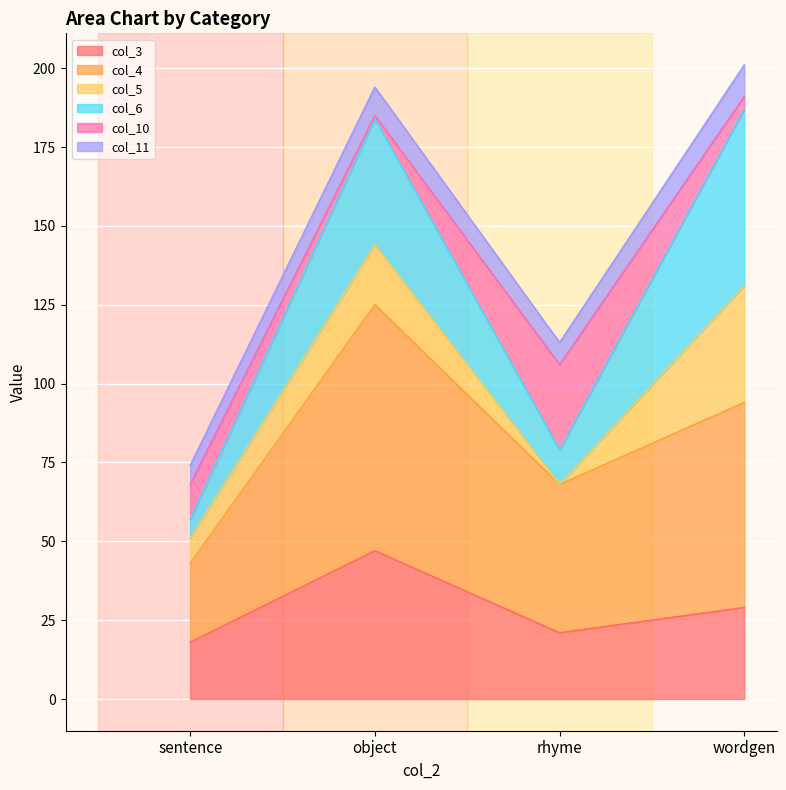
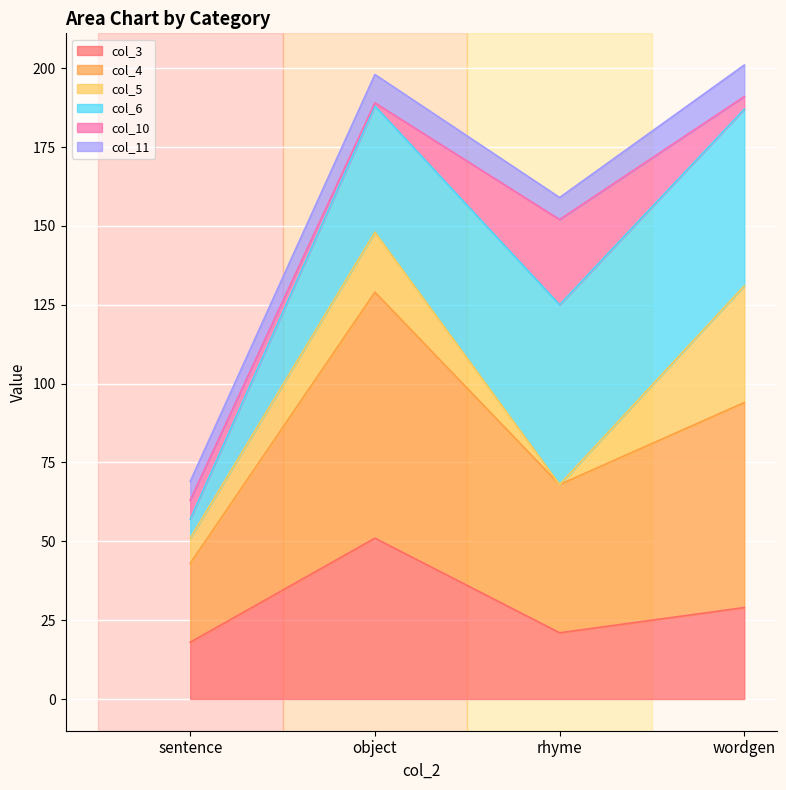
col_10, sentence: 11 -> 6
col_3, object: 47 -> 51
col_6, rhyme: 11 -> 57
